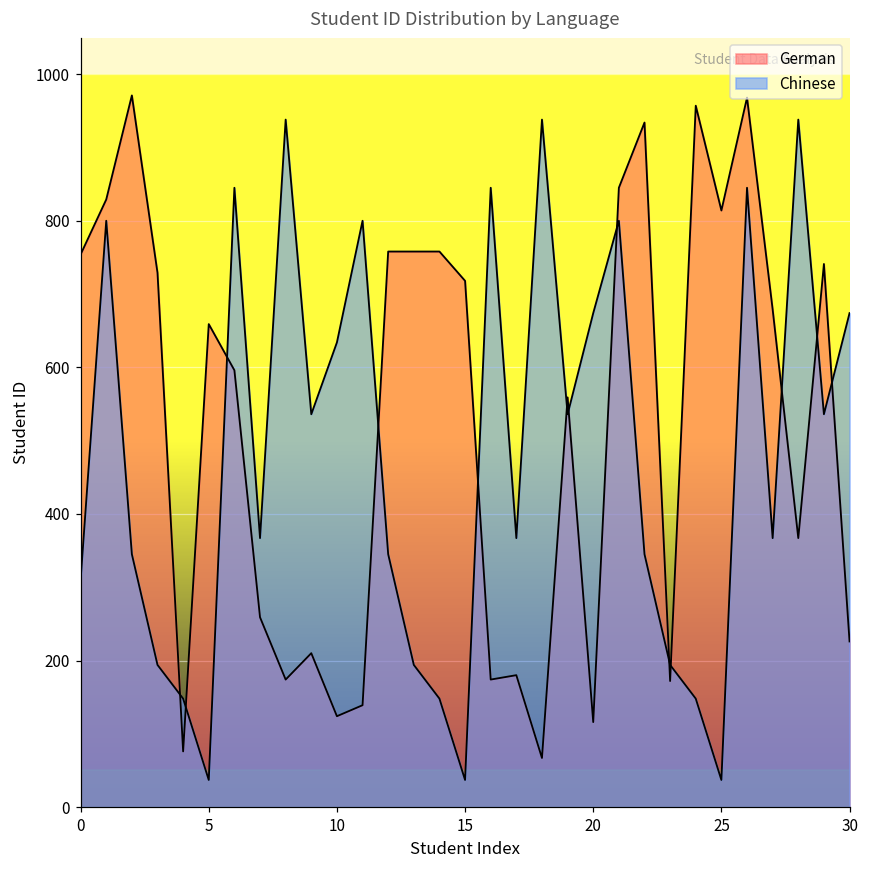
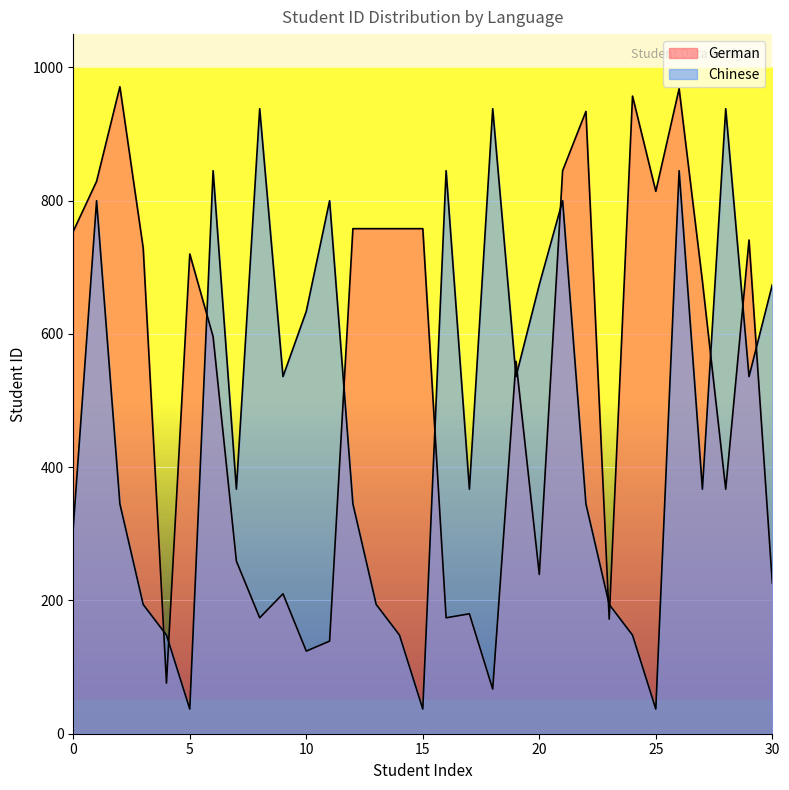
German, 5: 660 -> 720
German, 15: 720 -> 760
German, 20: 120 -> 240
